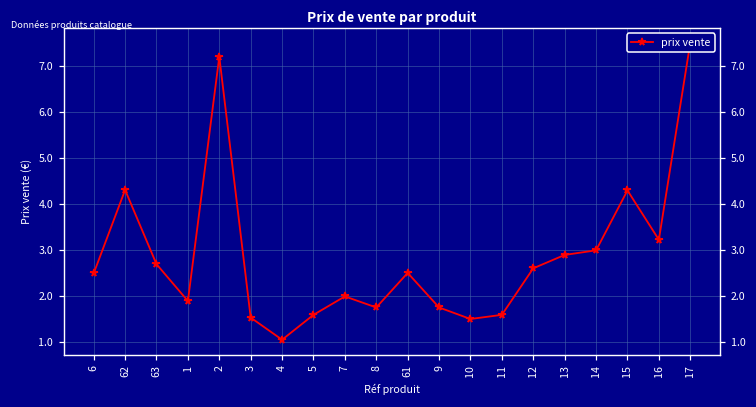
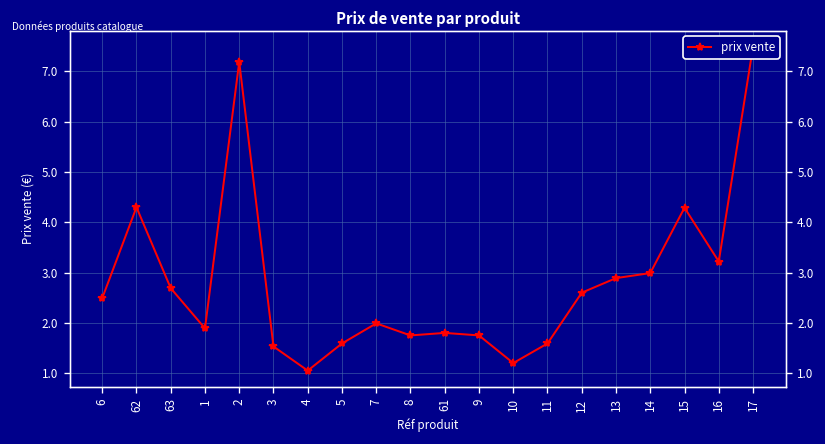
61: 2.5 -> 1.8
10: 1.5 -> 1.2
